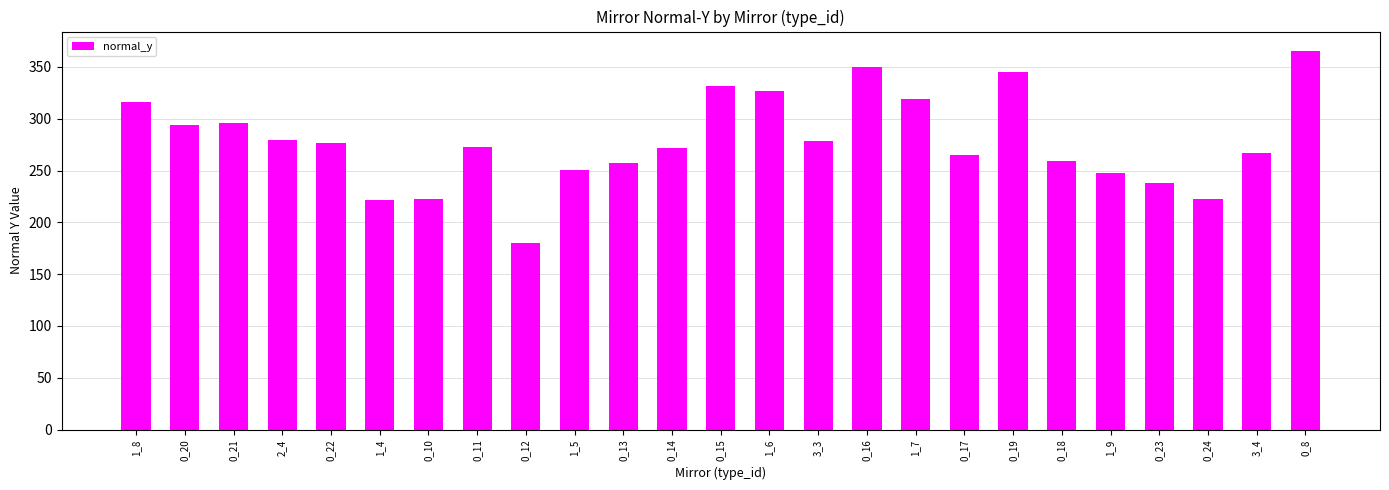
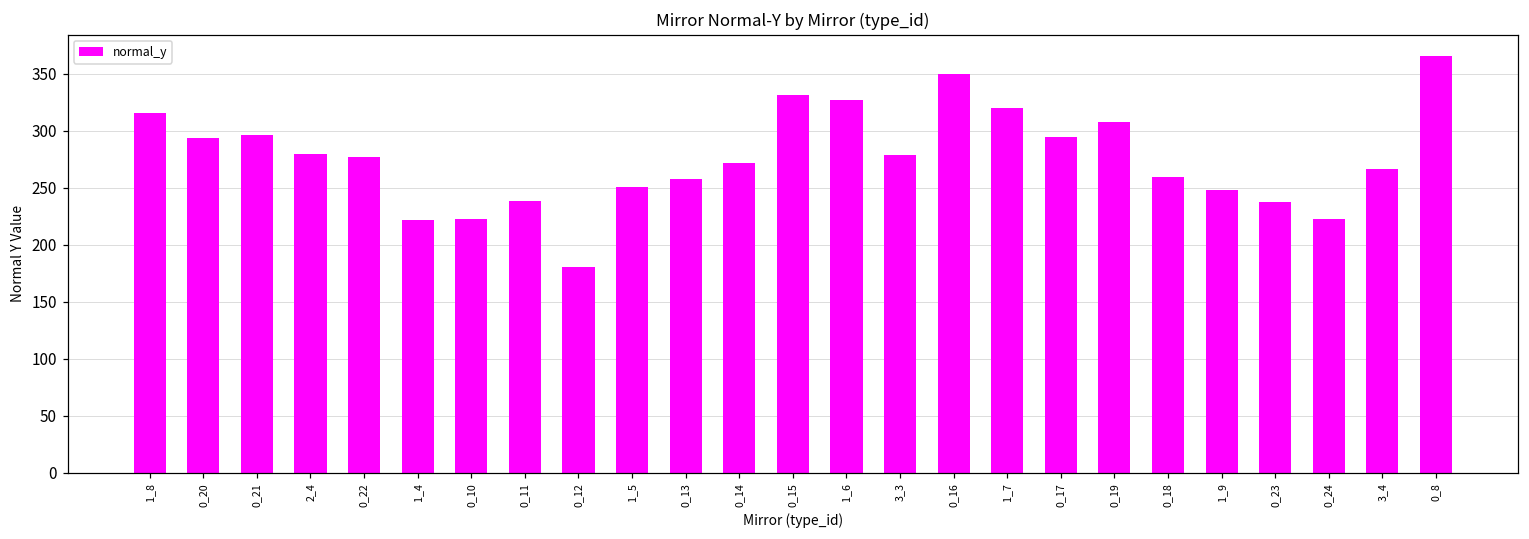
0_11: 273 -> 238
0_17: 265 -> 294
0_19: 345 -> 308
